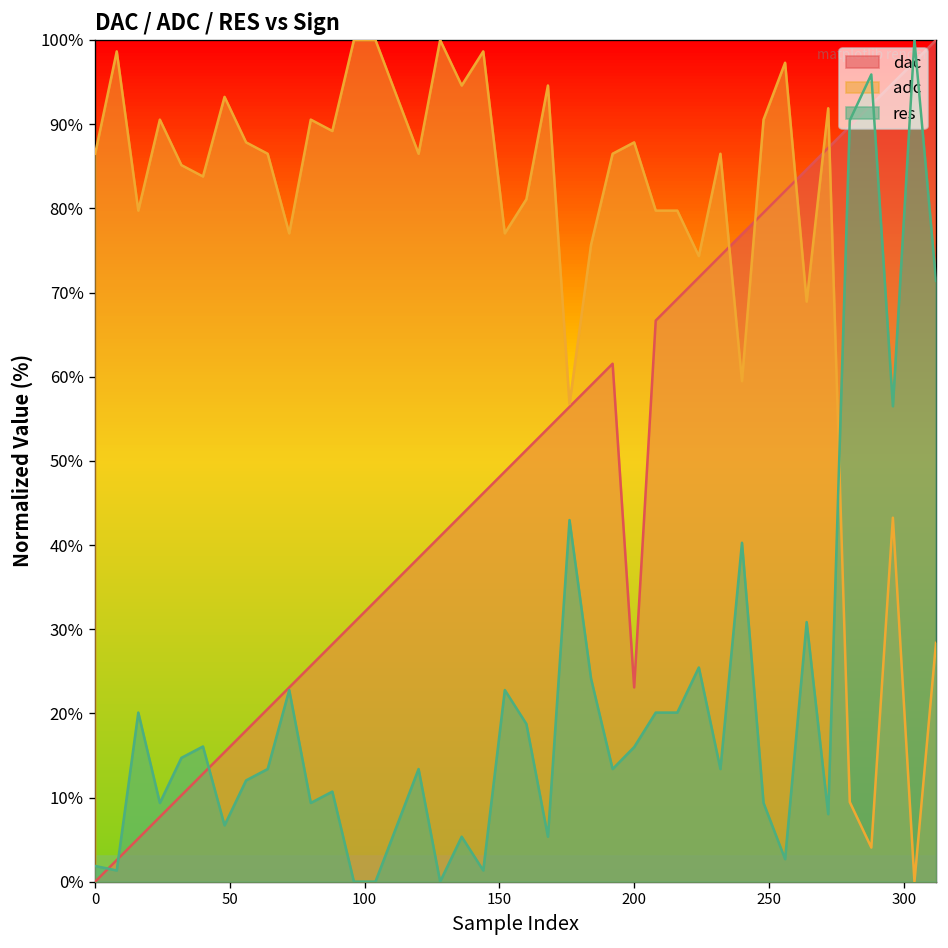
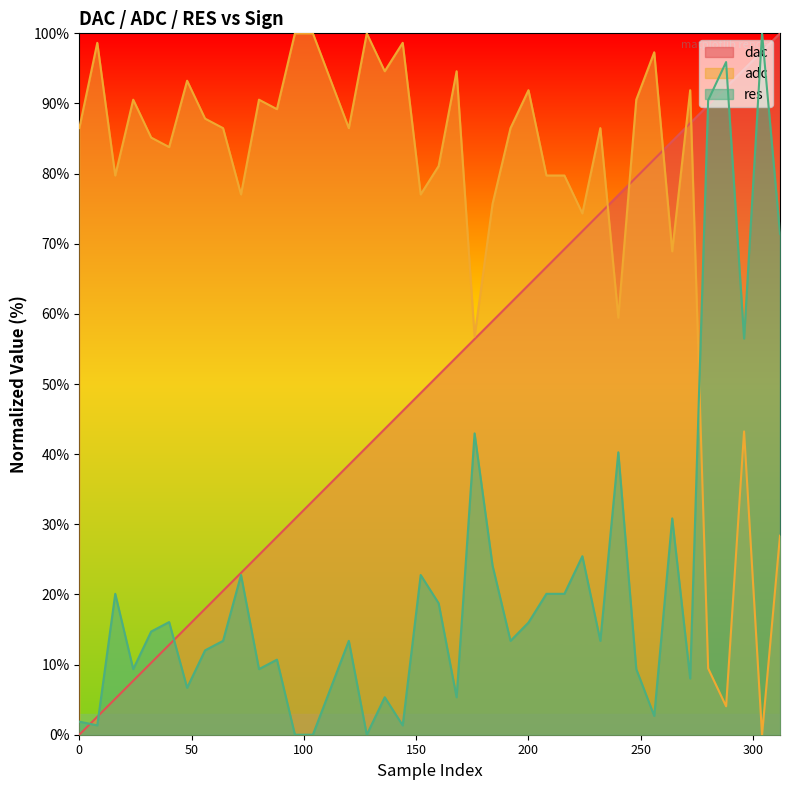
dac, 200: 23% -> 64%
adc, 200: 88% -> 92%
